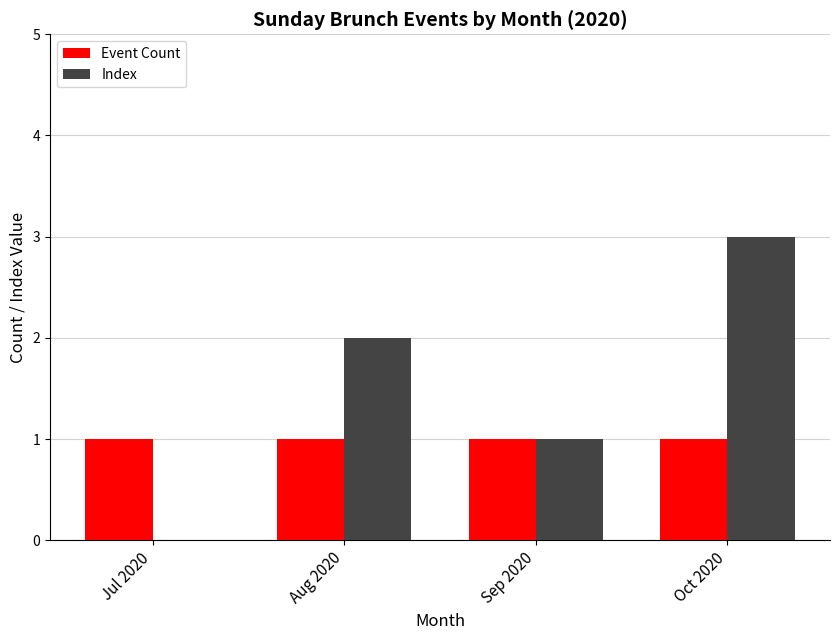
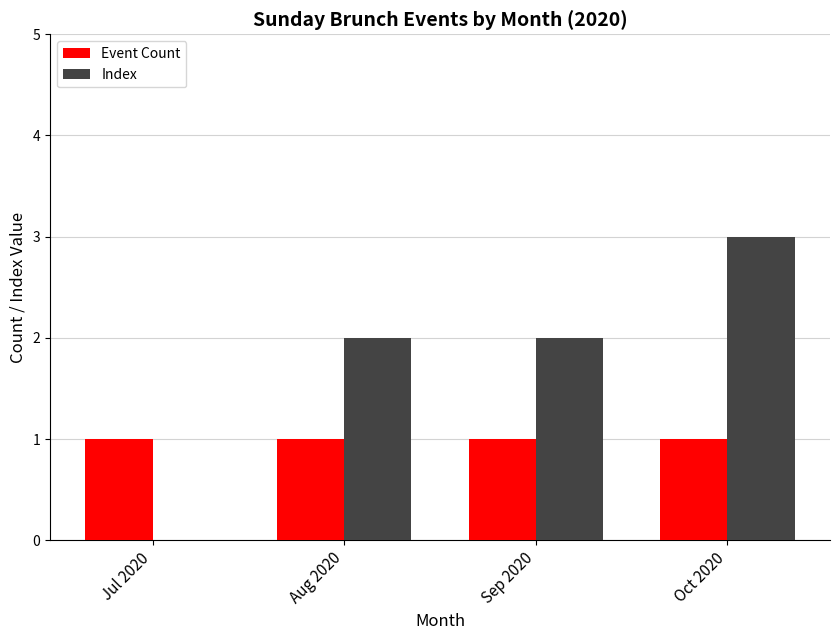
Index, Sep 2020: 1 -> 2
